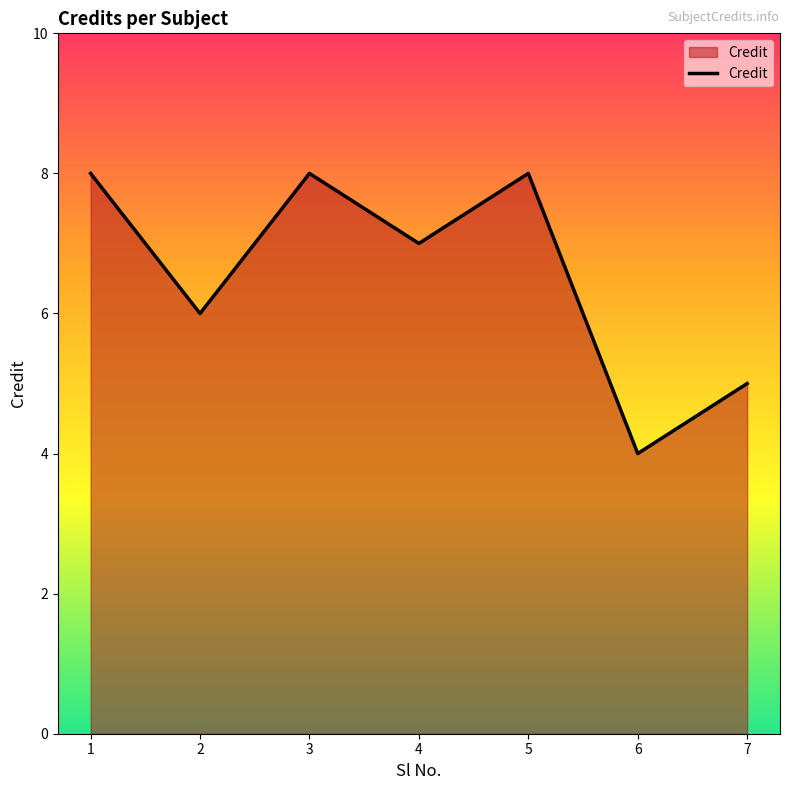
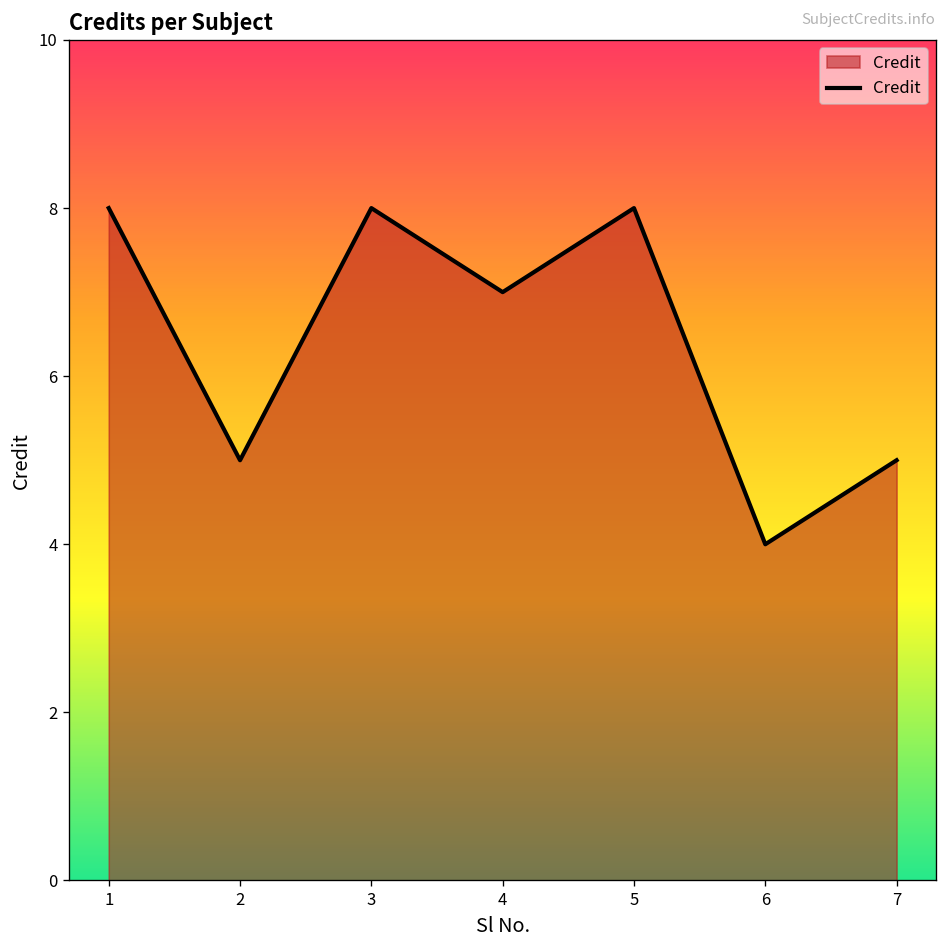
2: 6 -> 5
